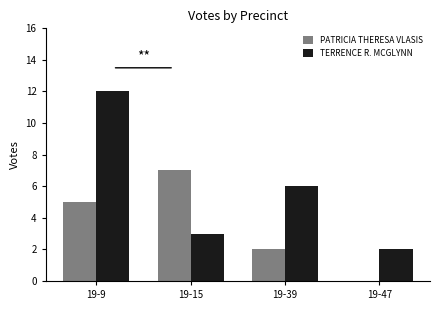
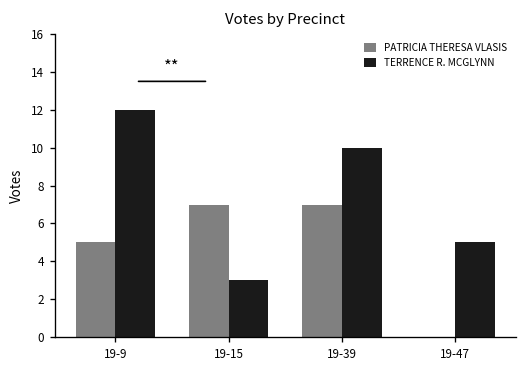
PATRICIA THERESA VLASIS, 19-39: 2 -> 7
TERRENCE R. MCGLYNN, 19-39: 6 -> 10
TERRENCE R. MCGLYNN, 19-47: 2 -> 5
